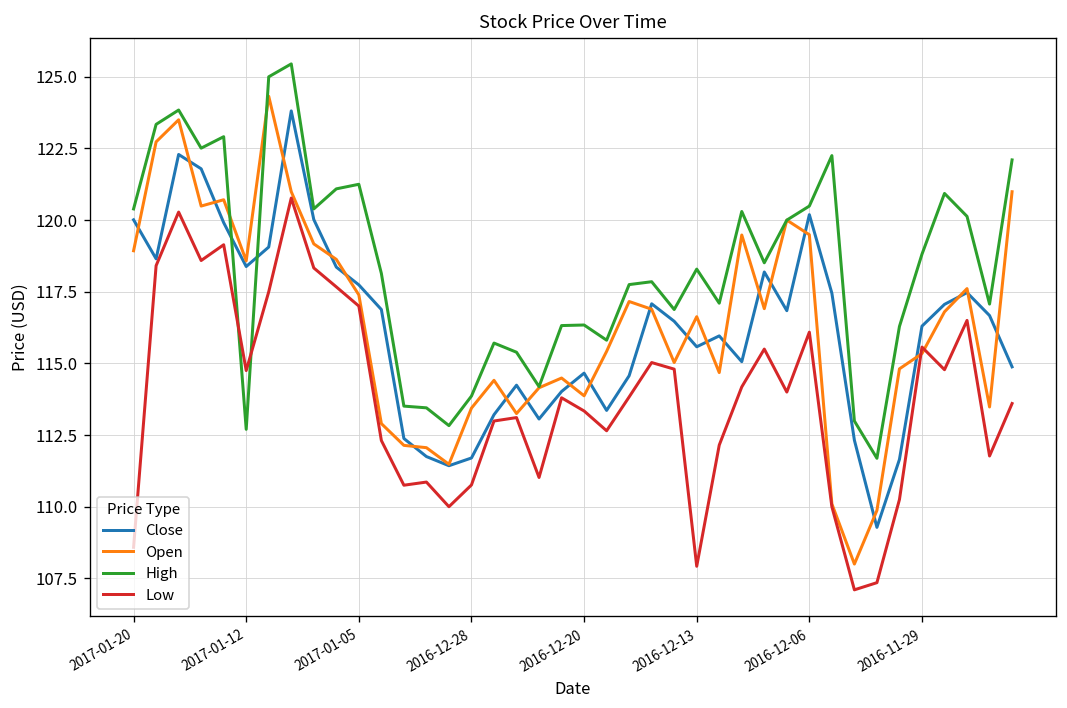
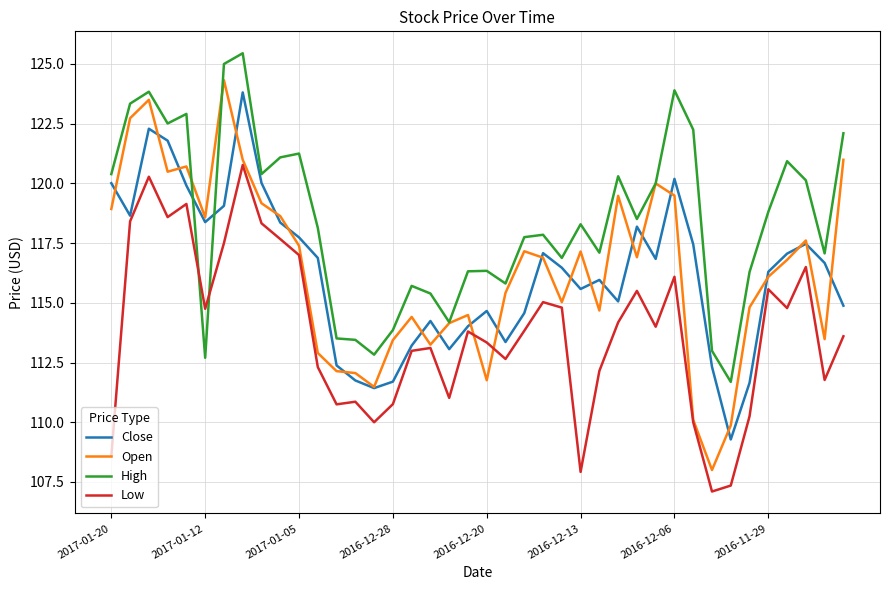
Open, 2016-12-20: 113.9 -> 111.8
Open, 2016-12-13: 116.6 -> 117.1
High, 2016-12-06: 120.5 -> 123.9
Open, 2016-11-29: 115.3 -> 116.1
